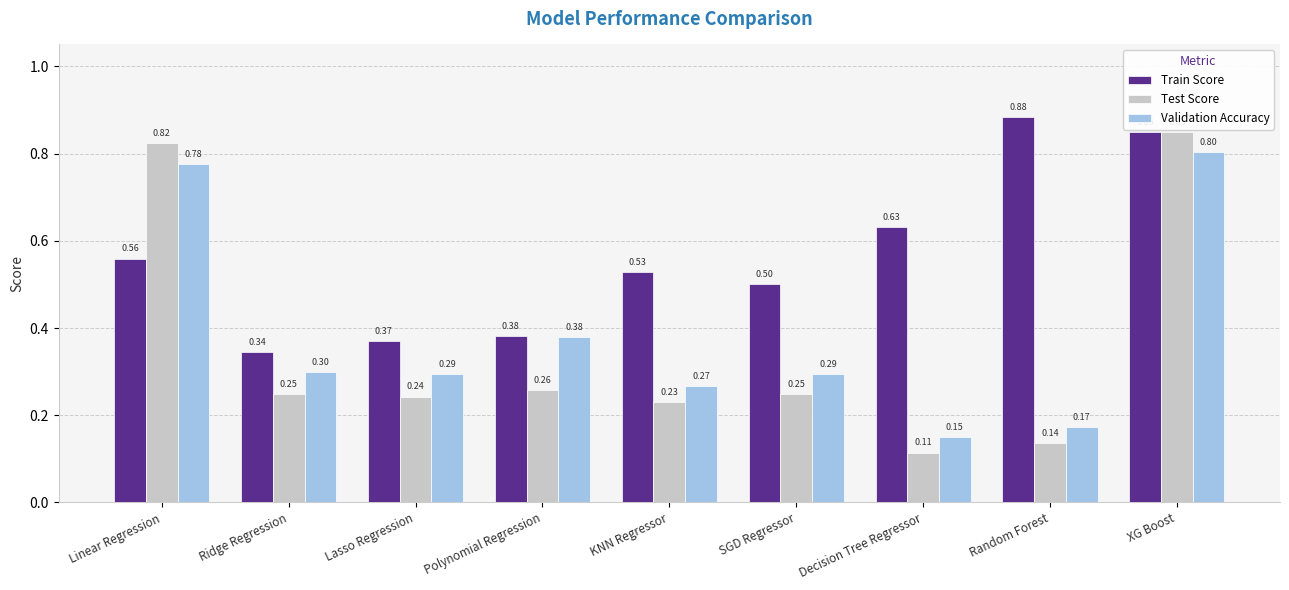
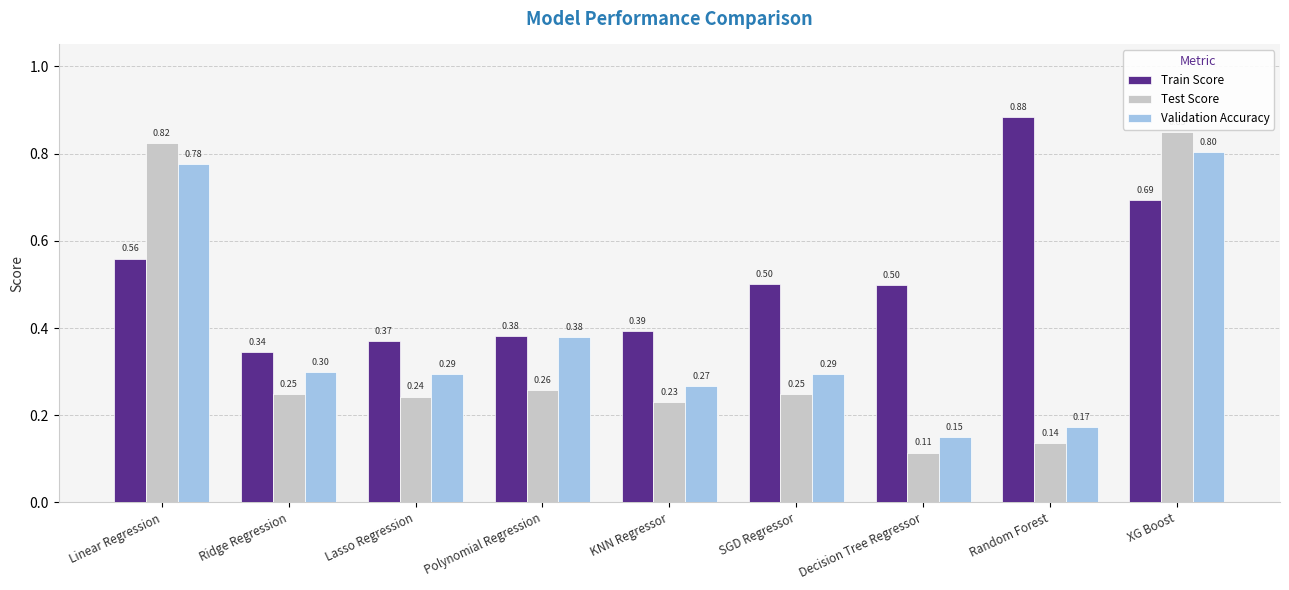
Train Score, KNN Regressor: 0.53 -> 0.39
Train Score, Decision Tree Regressor: 0.63 -> 0.50
Train Score, XG Boost: 0.85 -> 0.69
